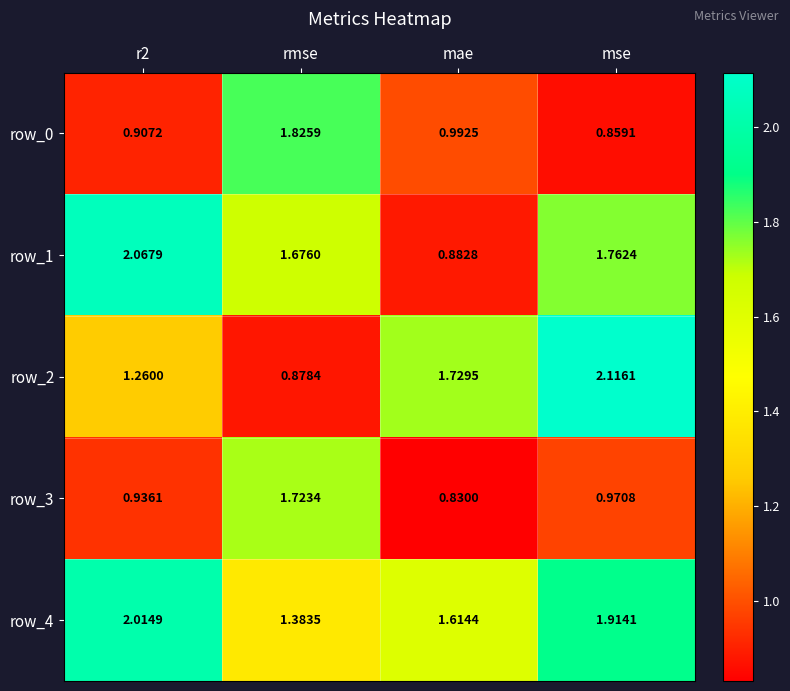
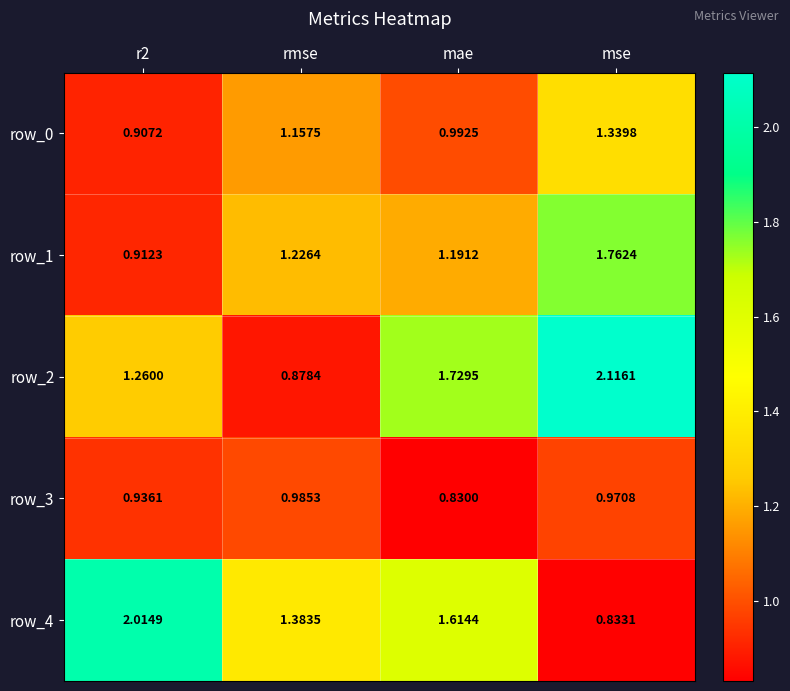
row_0, rmse: 1.8259 -> 1.1575
row_0, mse: 0.8591 -> 1.3398
row_1, r2: 2.0679 -> 0.9123
row_1, rmse: 1.6760 -> 1.2264
row_1, mae: 0.8828 -> 1.1912
row_3, rmse: 1.7234 -> 0.9853
row_4, mse: 1.9141 -> 0.8331
